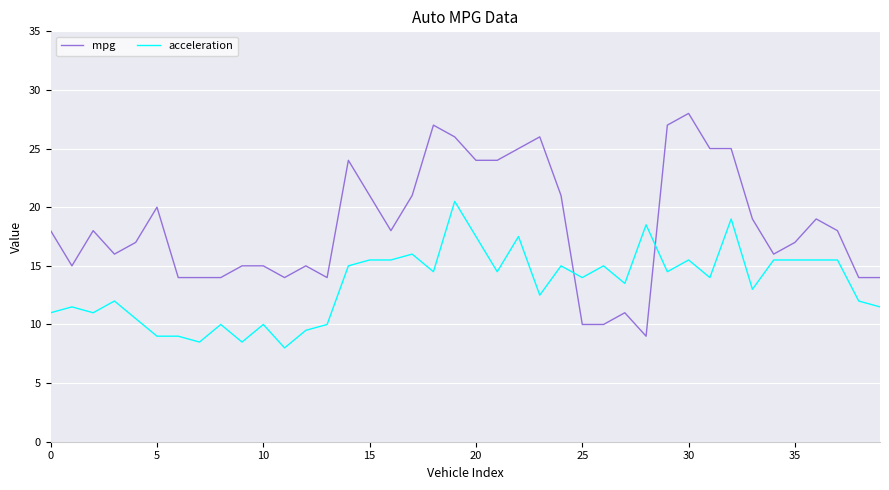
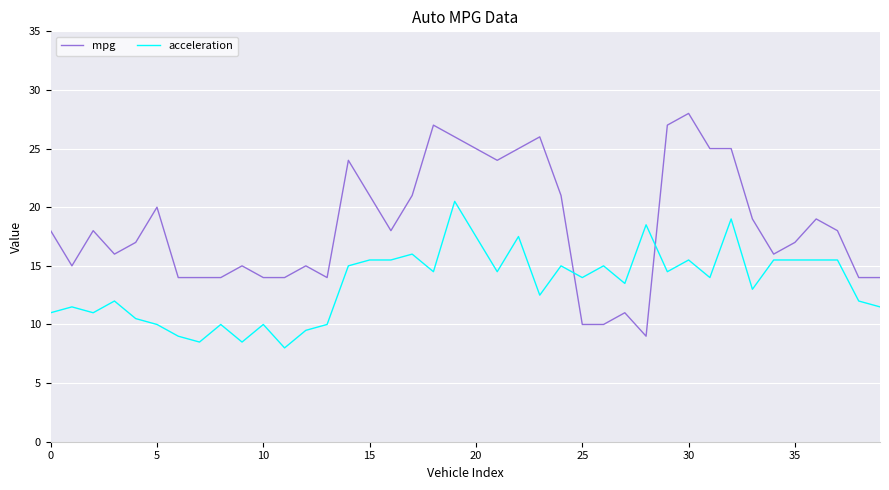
acceleration, 5: 9 -> 10
mpg, 10: 15 -> 14
mpg, 20: 24 -> 25
